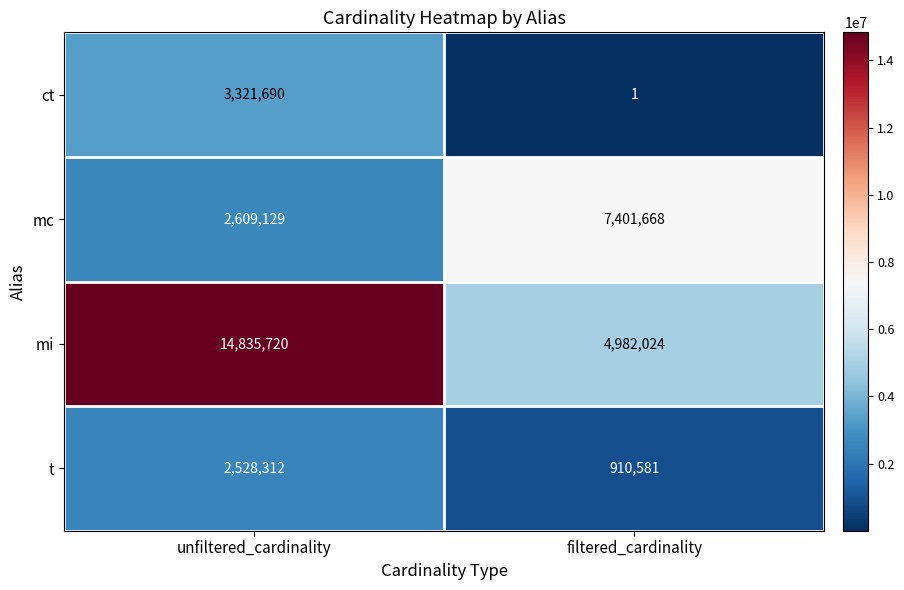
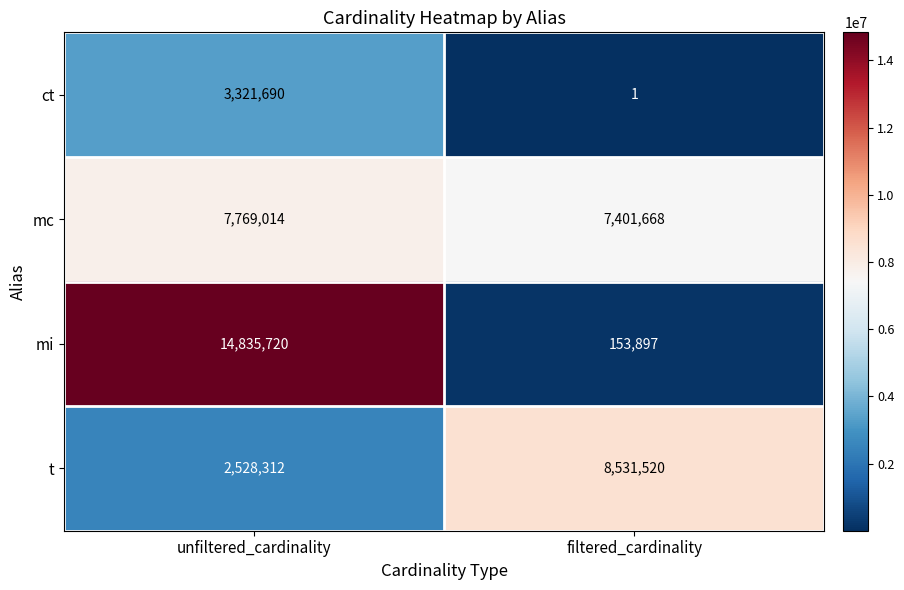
mc, unfiltered_cardinality: 2,609,129 -> 7,769,014
mi, filtered_cardinality: 4,982,024 -> 153,897
t, filtered_cardinality: 910,581 -> 8,531,520
